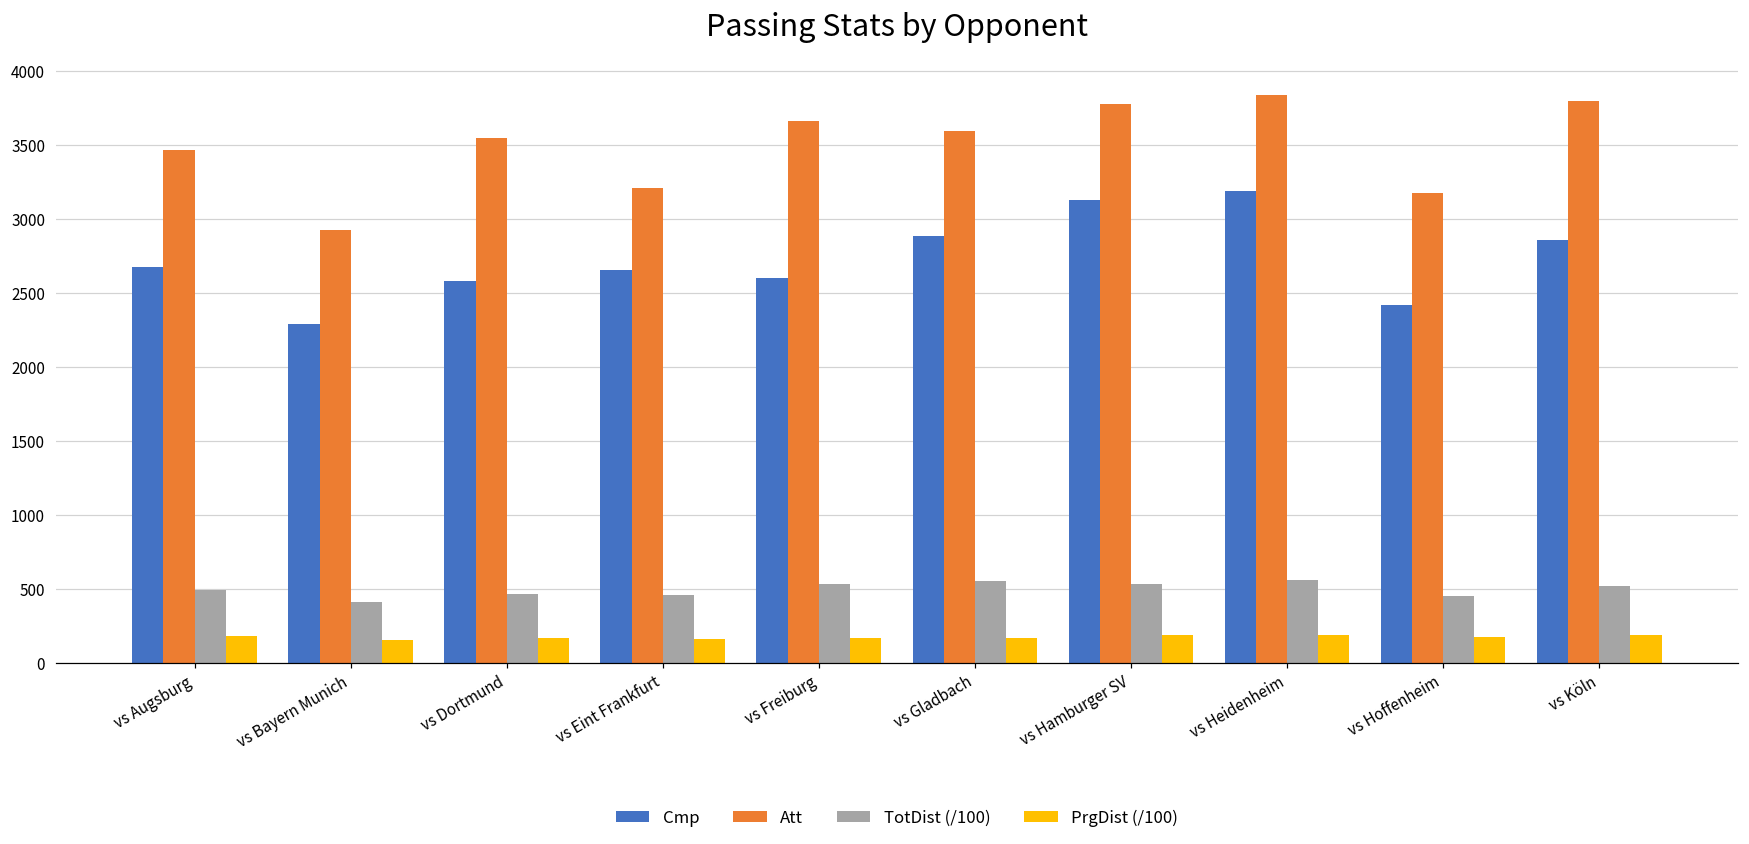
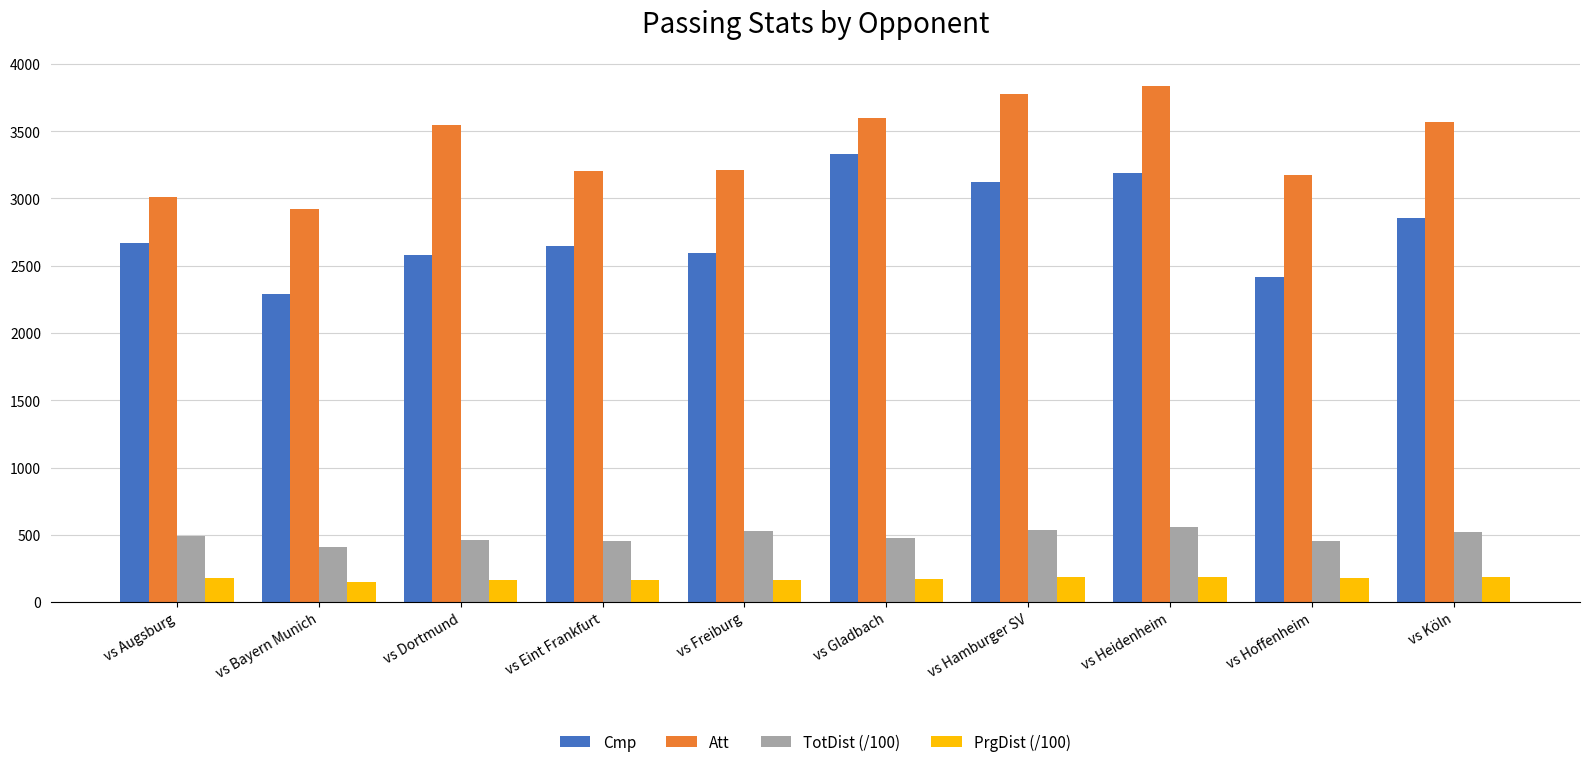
Att, vs Augsburg: 3470 -> 3010
Att, vs Freiburg: 3660 -> 3210
Cmp, vs Gladbach: 2880 -> 3330
TotDist (/100), vs Gladbach: 550 -> 470
Att, vs Köln: 3800 -> 3570
